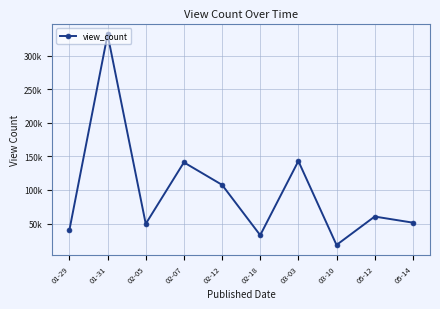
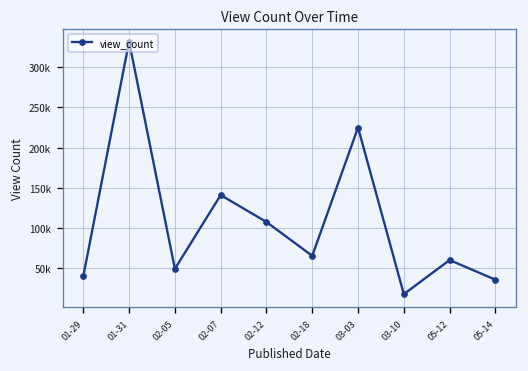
02-18: 30000 -> 70000
03-03: 140000 -> 230000
05-14: 50000 -> 40000
